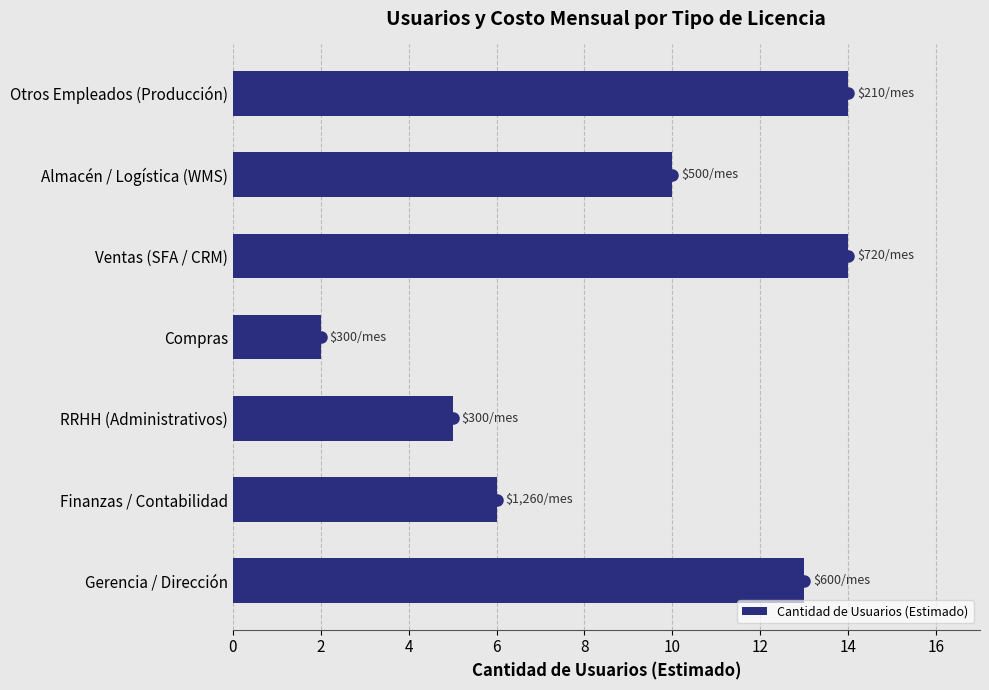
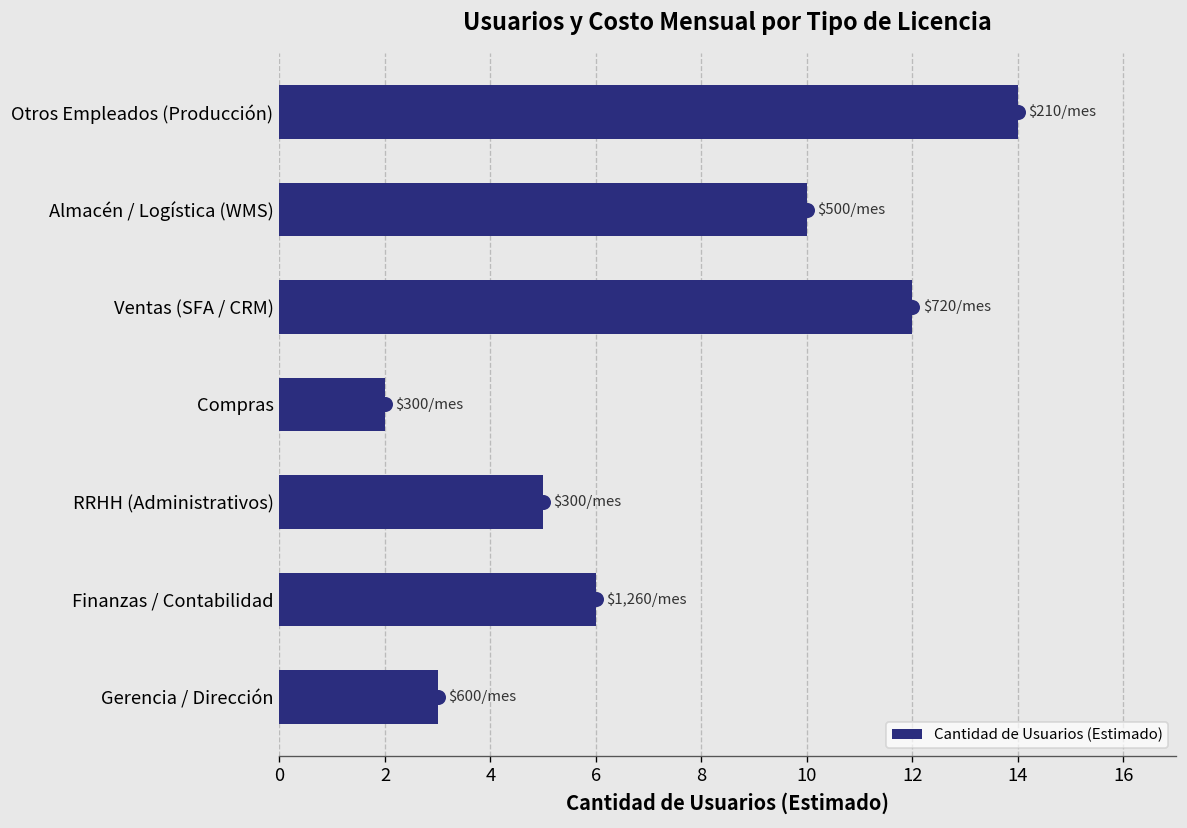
Ventas (SFA / CRM): 14 -> 12
Gerencia / Dirección: 13 -> 3
